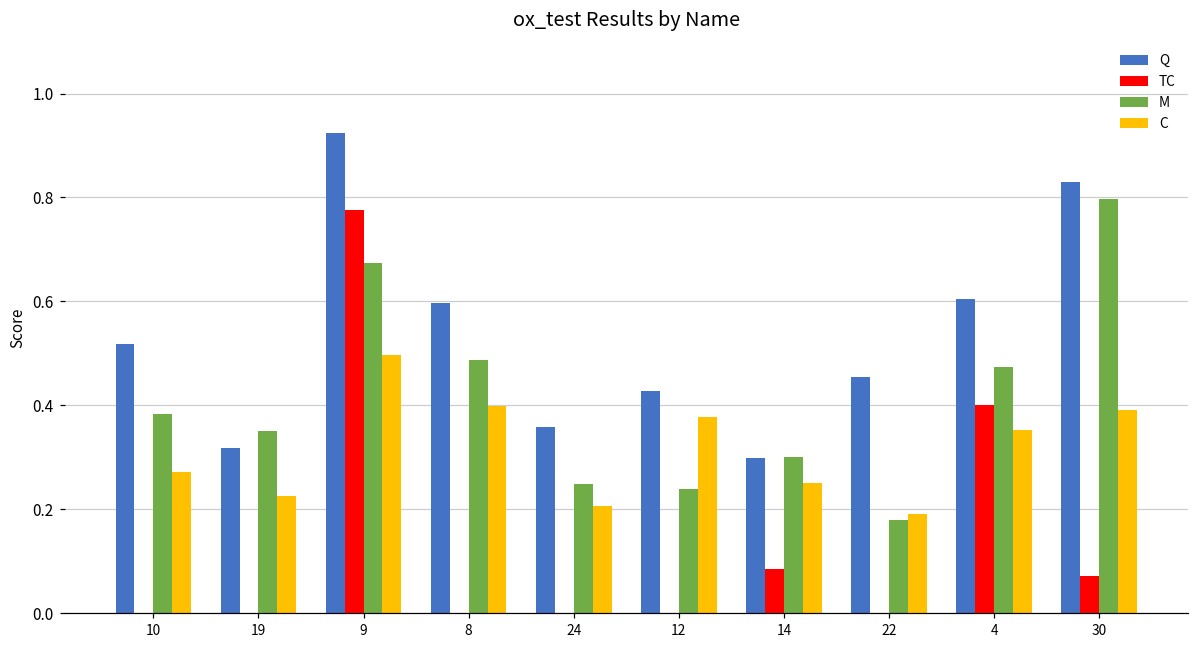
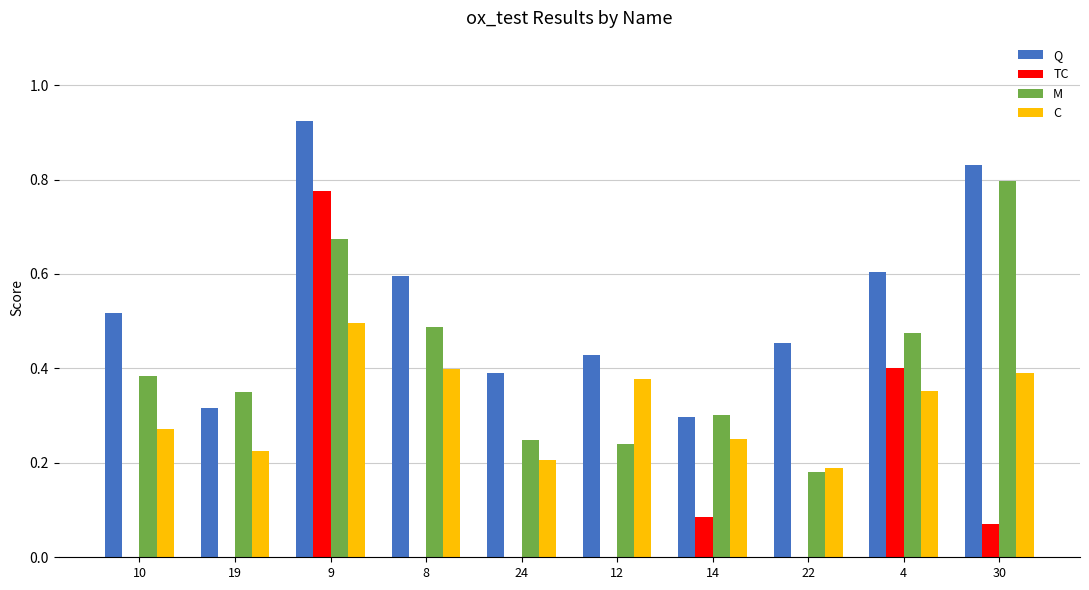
Q, 24: 0.36 -> 0.39
